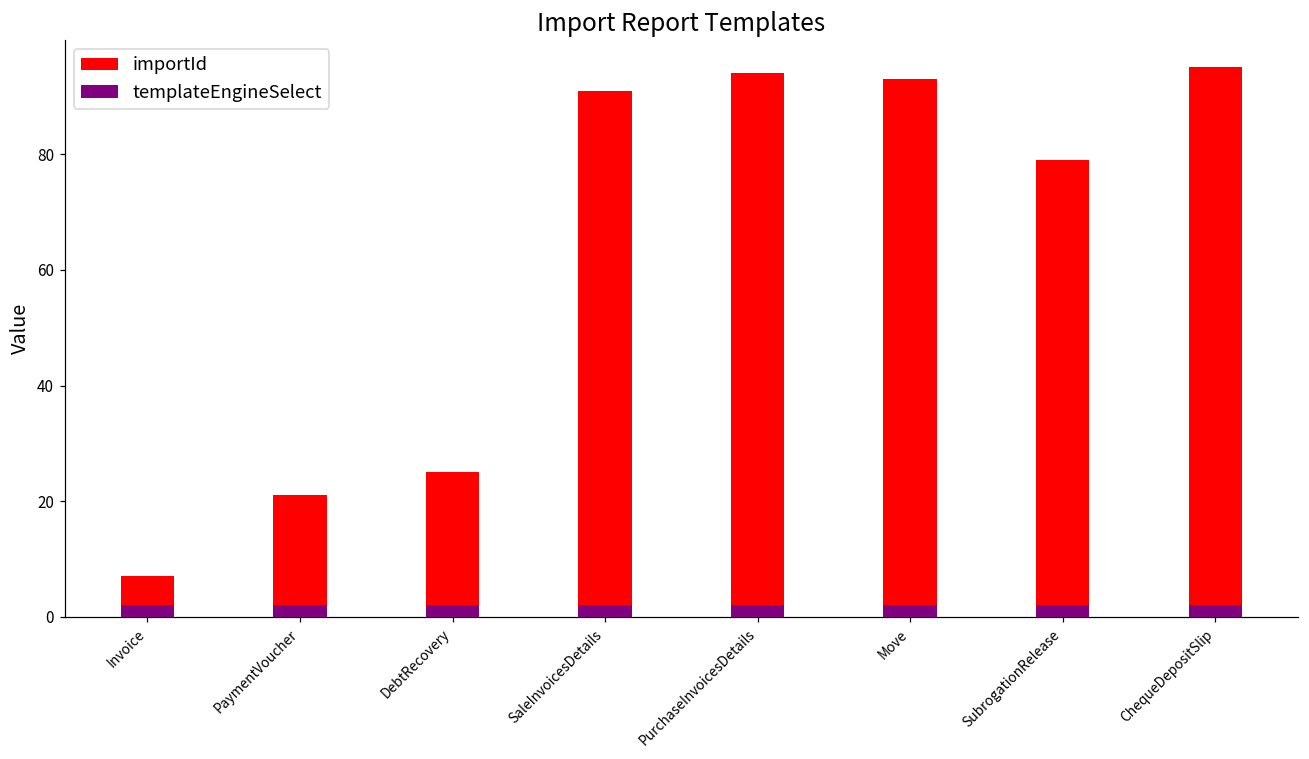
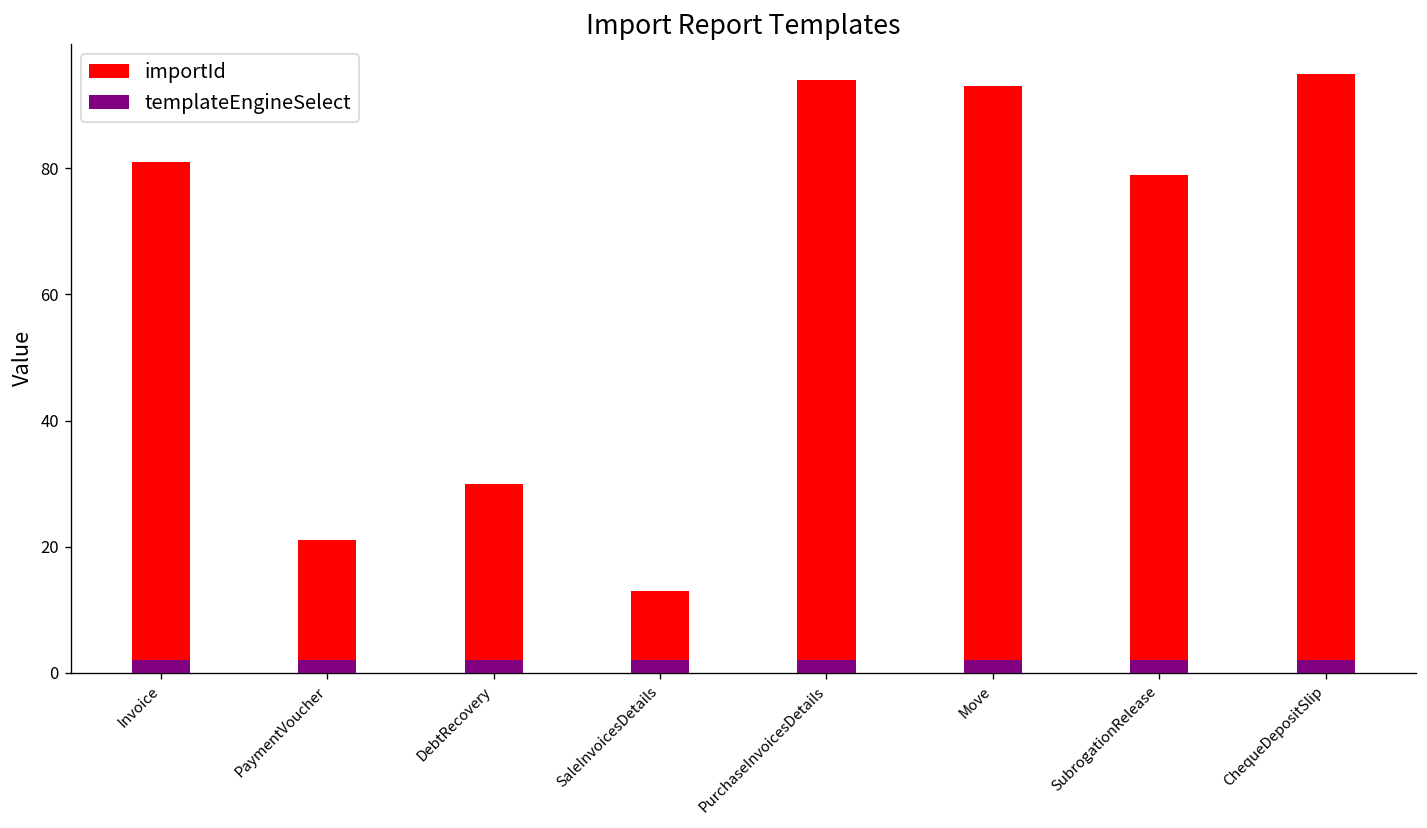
importId, Invoice: 7 -> 81
importId, DebtRecovery: 25 -> 30
importId, SaleInvoicesDetails: 91 -> 13
